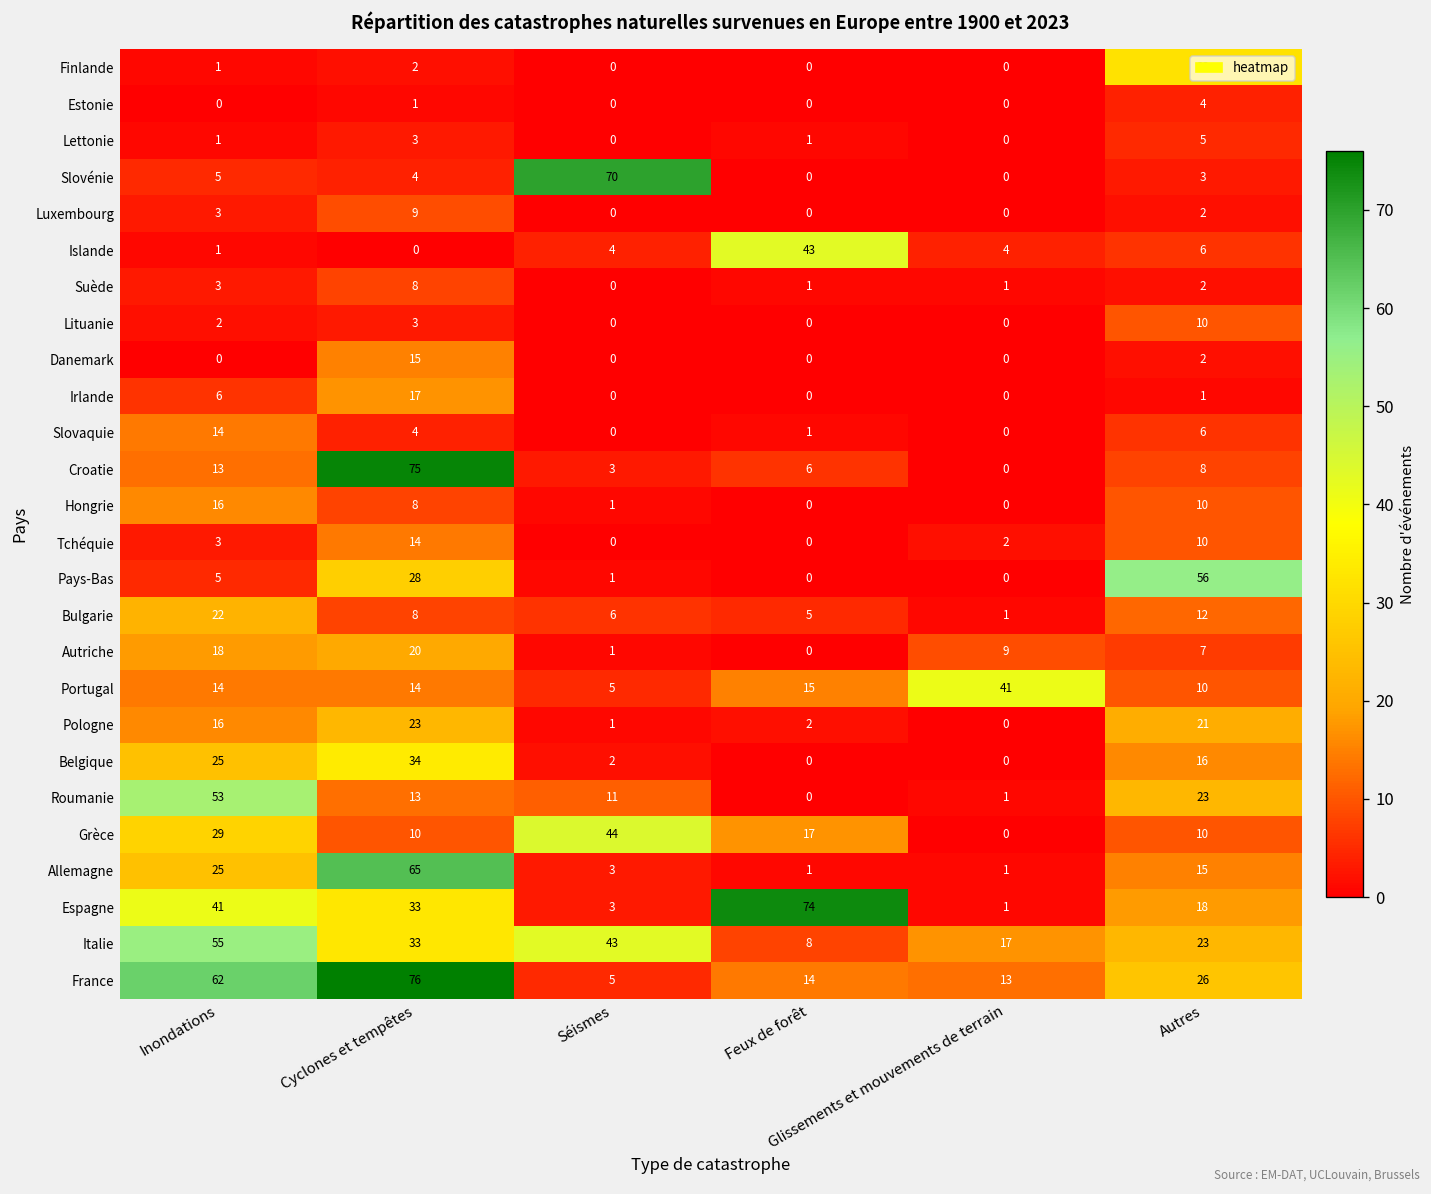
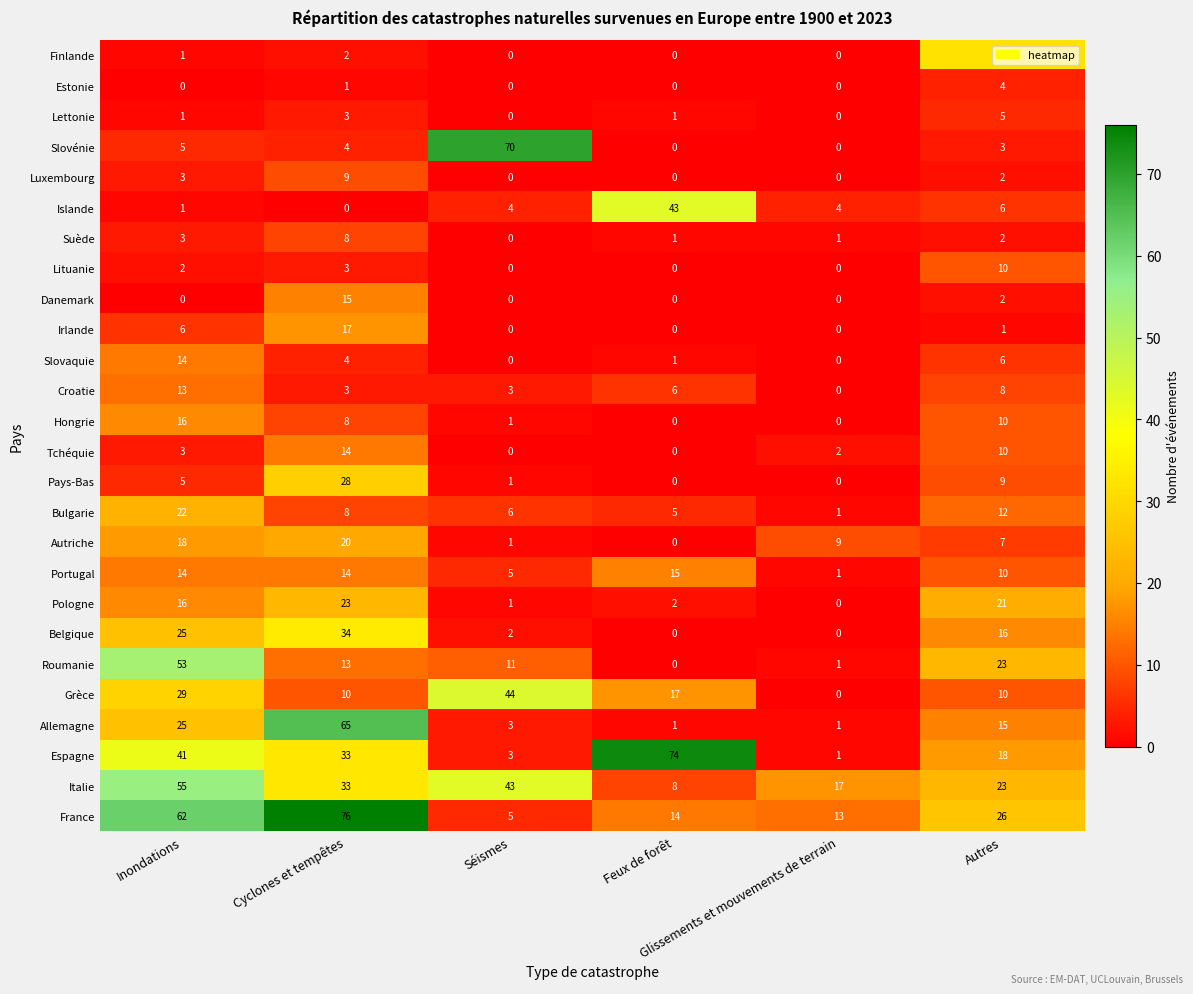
Croatie, Cyclones et tempêtes: 75 -> 3
Pays-Bas, Autres: 56 -> 9
Portugal, Glissements et mouvements de terrain: 41 -> 1
